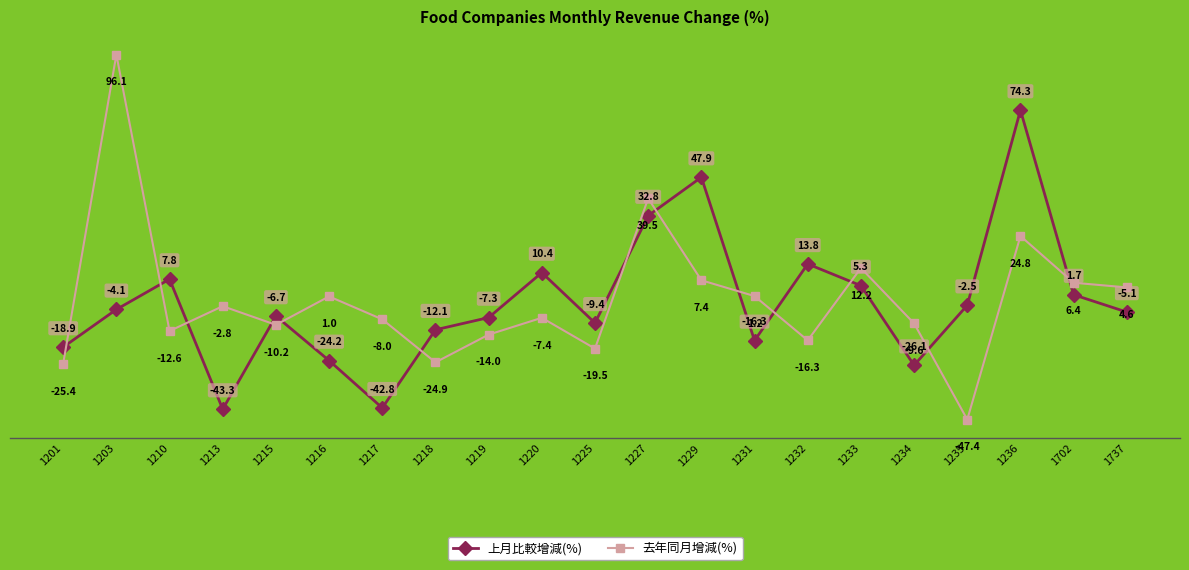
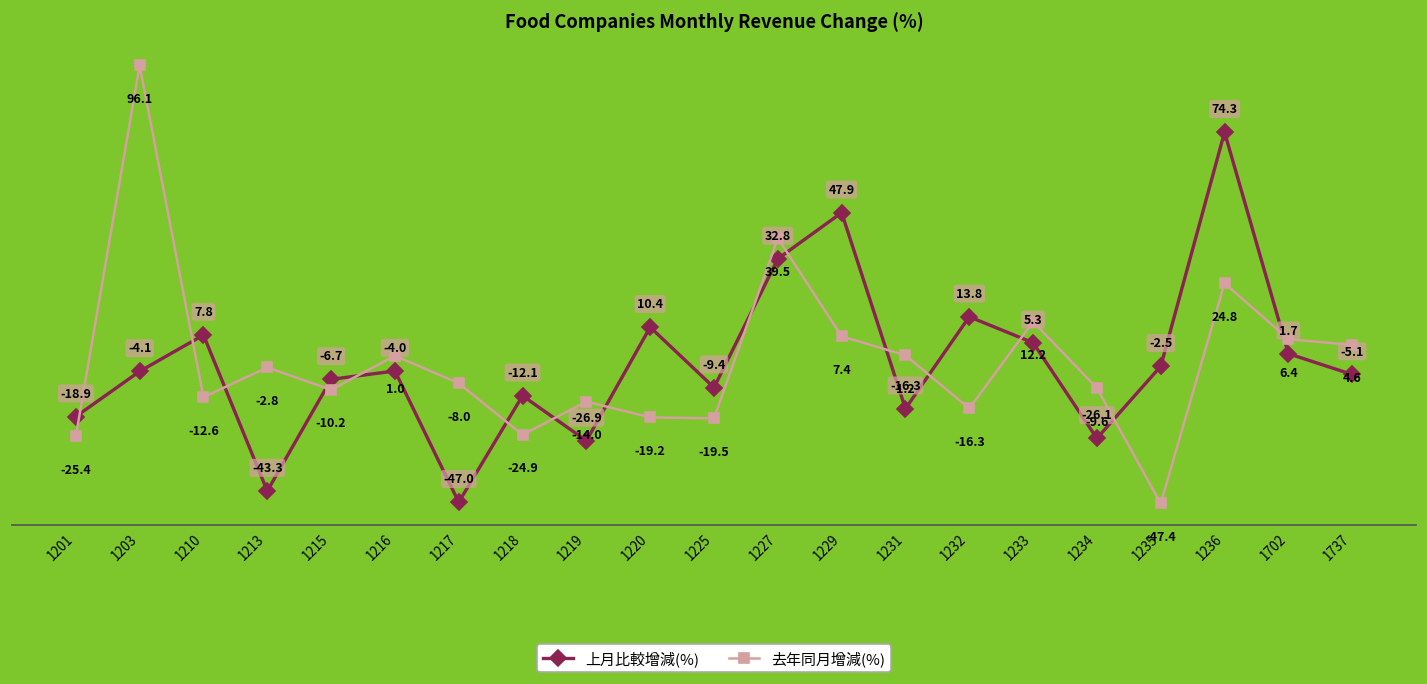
上月比較增減(%), 1216: -24.2 -> -4.0
上月比較增減(%), 1217: -42.8 -> -47.0
上月比較增減(%), 1219: -7.3 -> -26.9
去年同月增減(%), 1220: -7.4 -> -19.2
